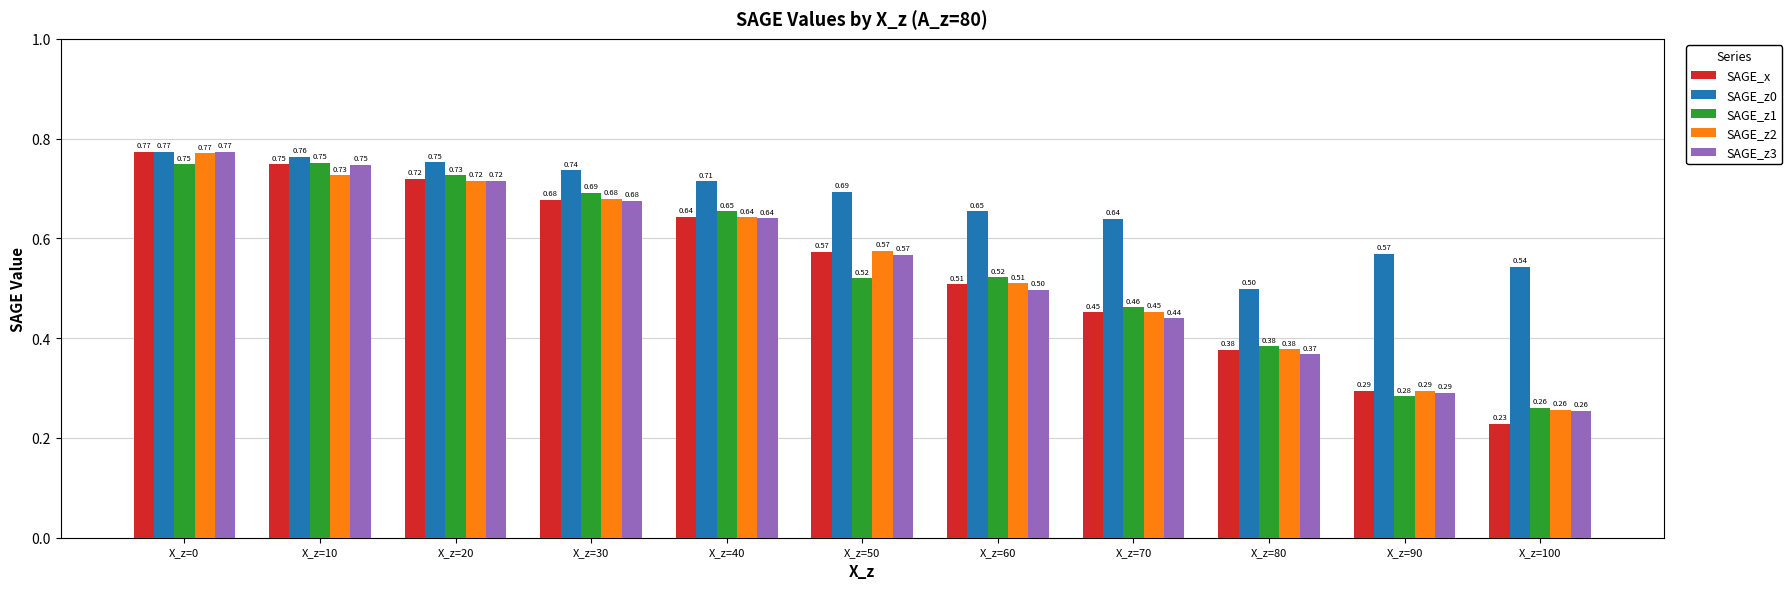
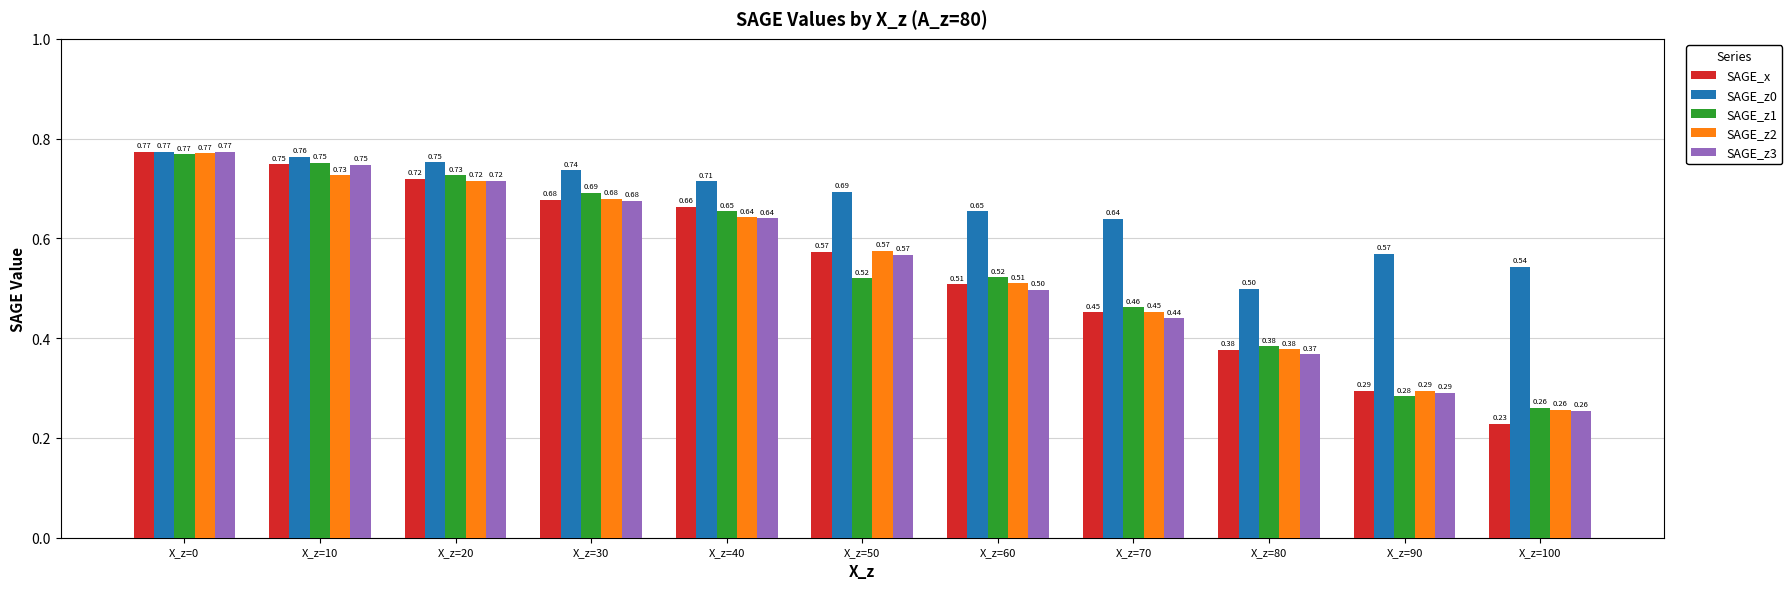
SAGE_z1, X_z=0: 0.75 -> 0.77
SAGE_x, X_z=40: 0.64 -> 0.66
